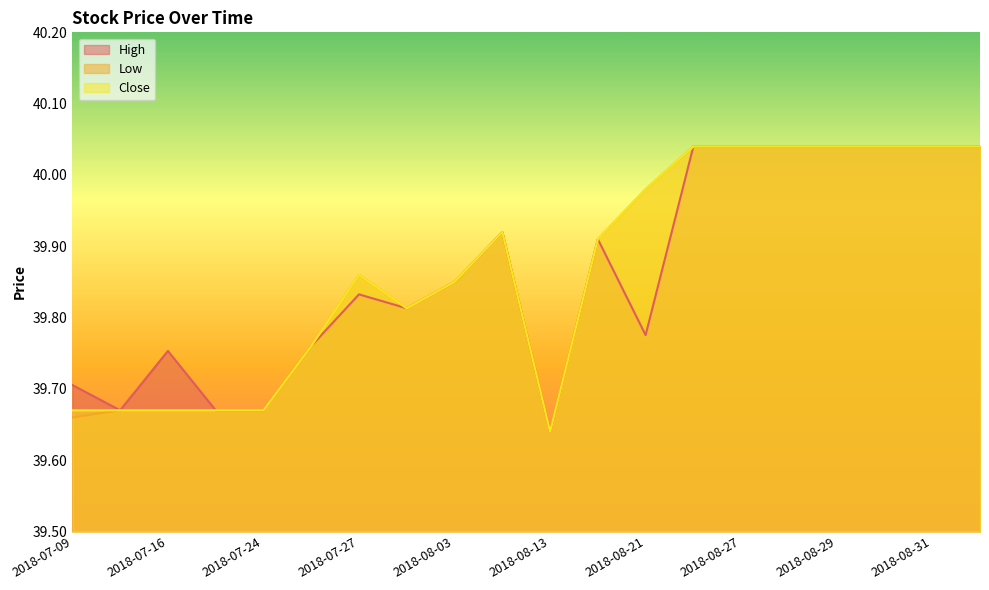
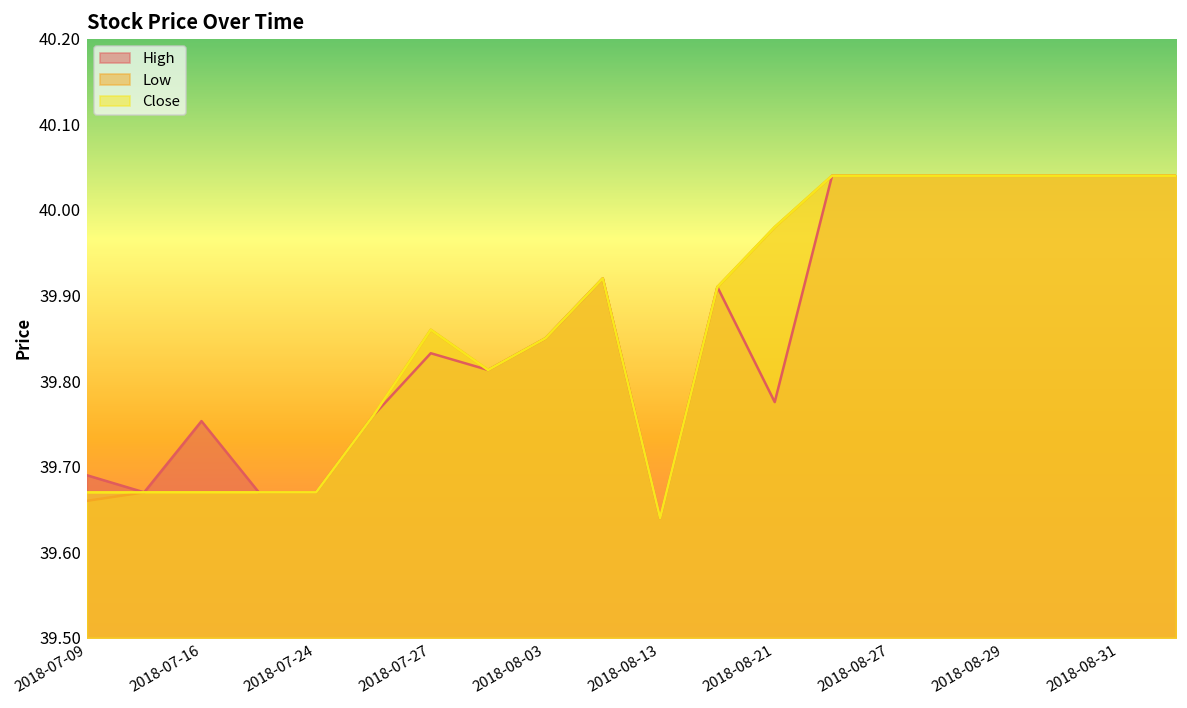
High, 2018-07-09: 39.71 -> 39.69
